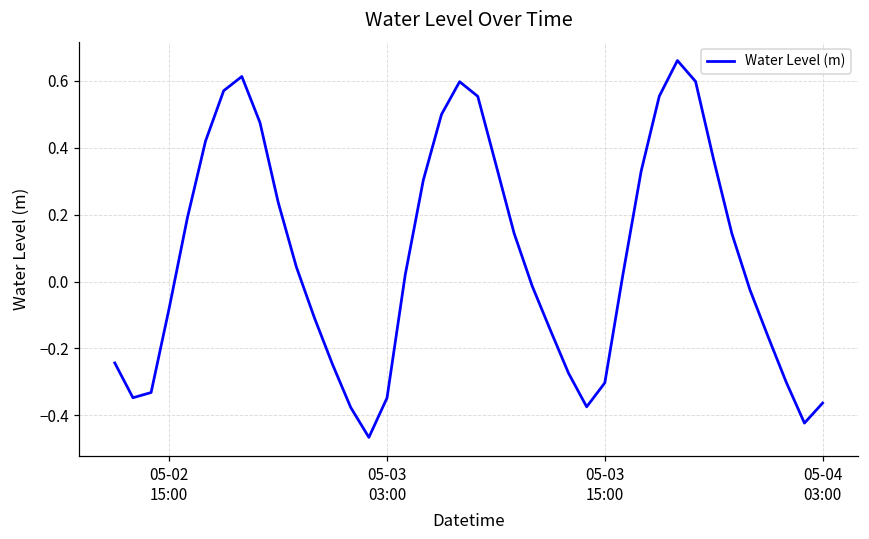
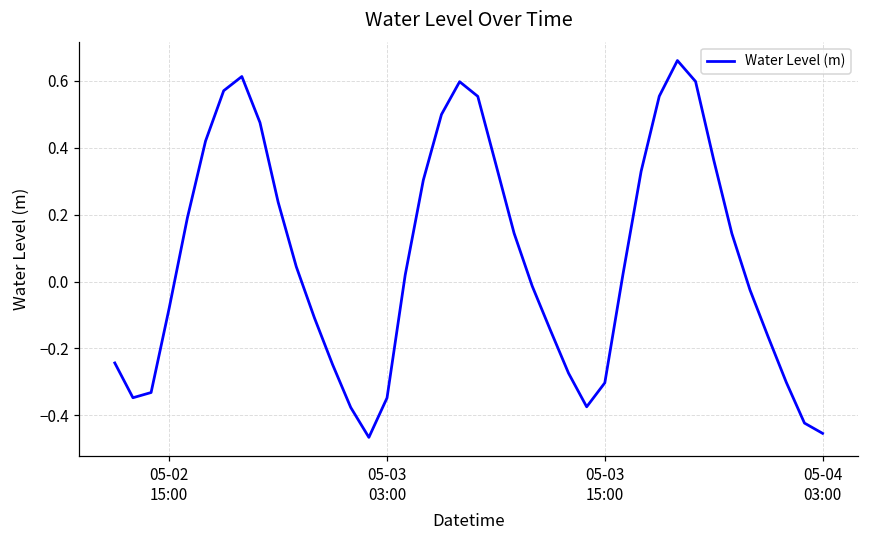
05-04 03:00: -0.36 -> -0.45
